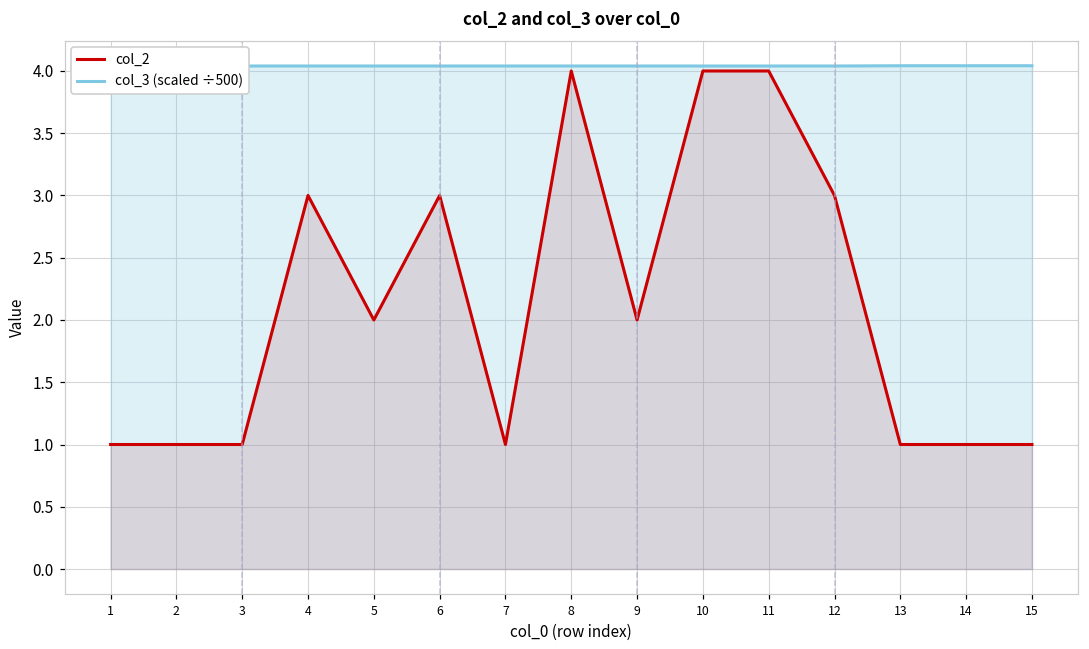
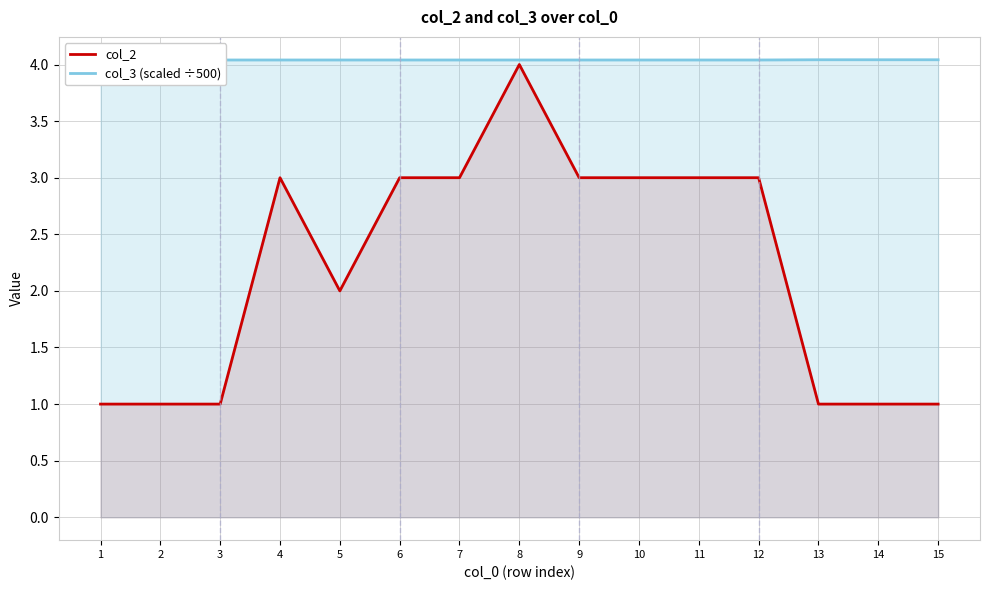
col_2, 7: 1 -> 3
col_2, 9: 2 -> 3
col_2, 10: 4 -> 3
col_2, 11: 4 -> 3
